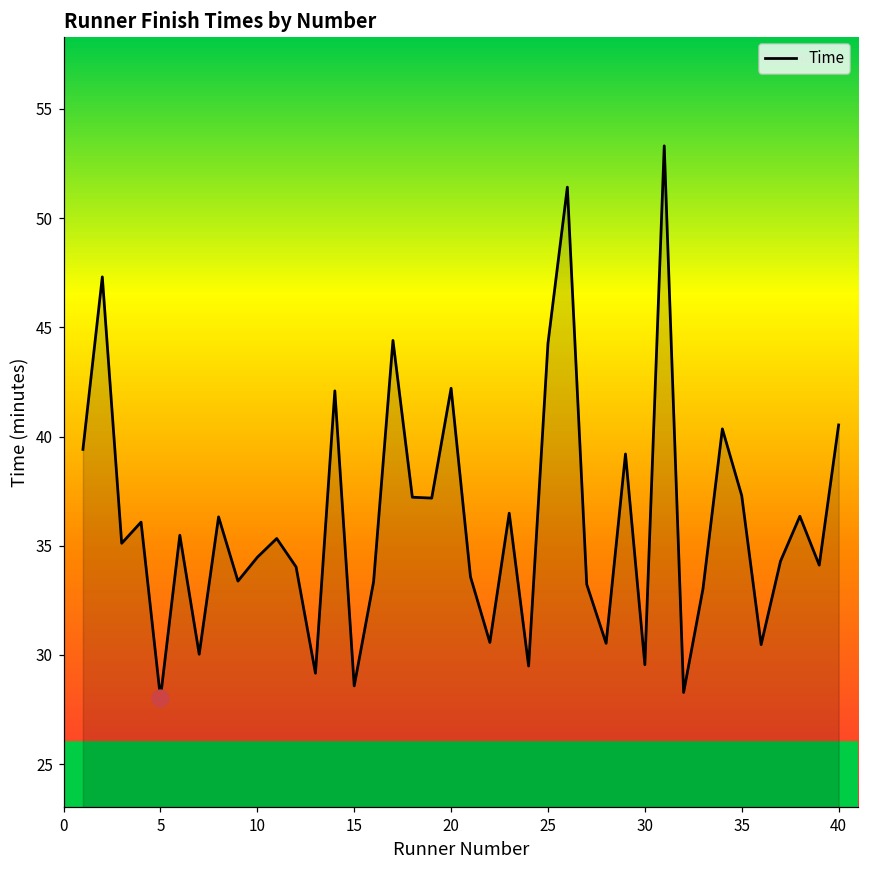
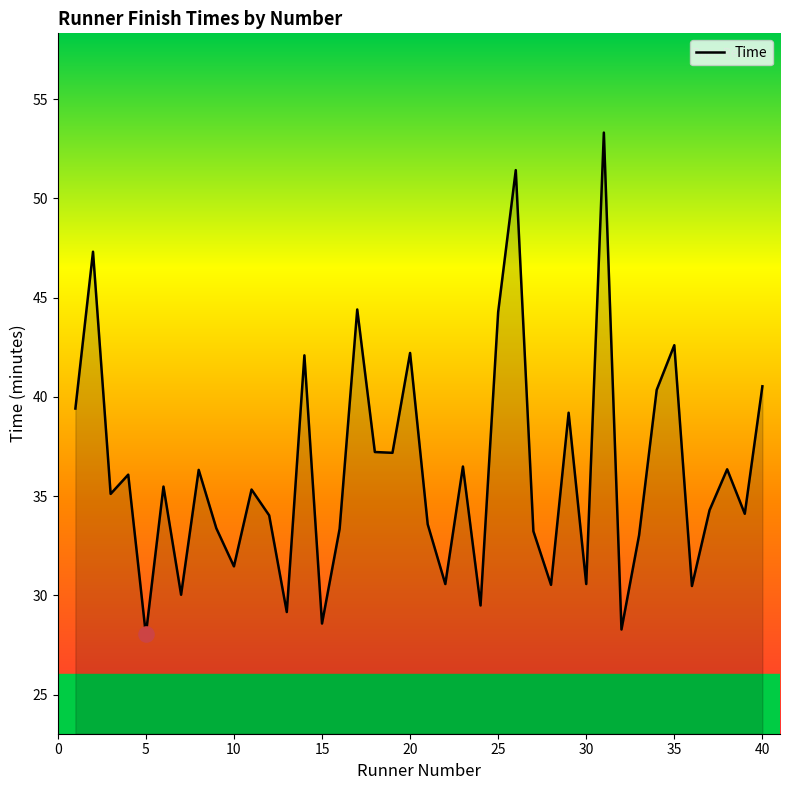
Time, 10: 34.5 -> 31.5
Time, 30: 29.6 -> 30.6
Time, 35: 37.3 -> 42.6
